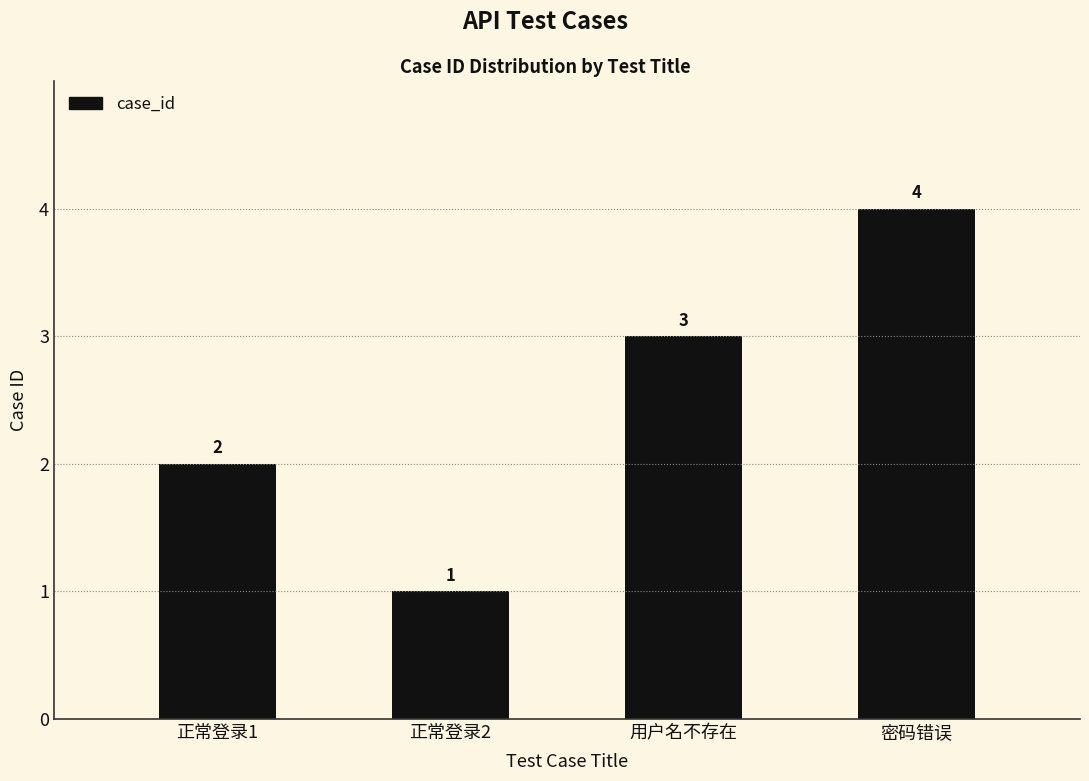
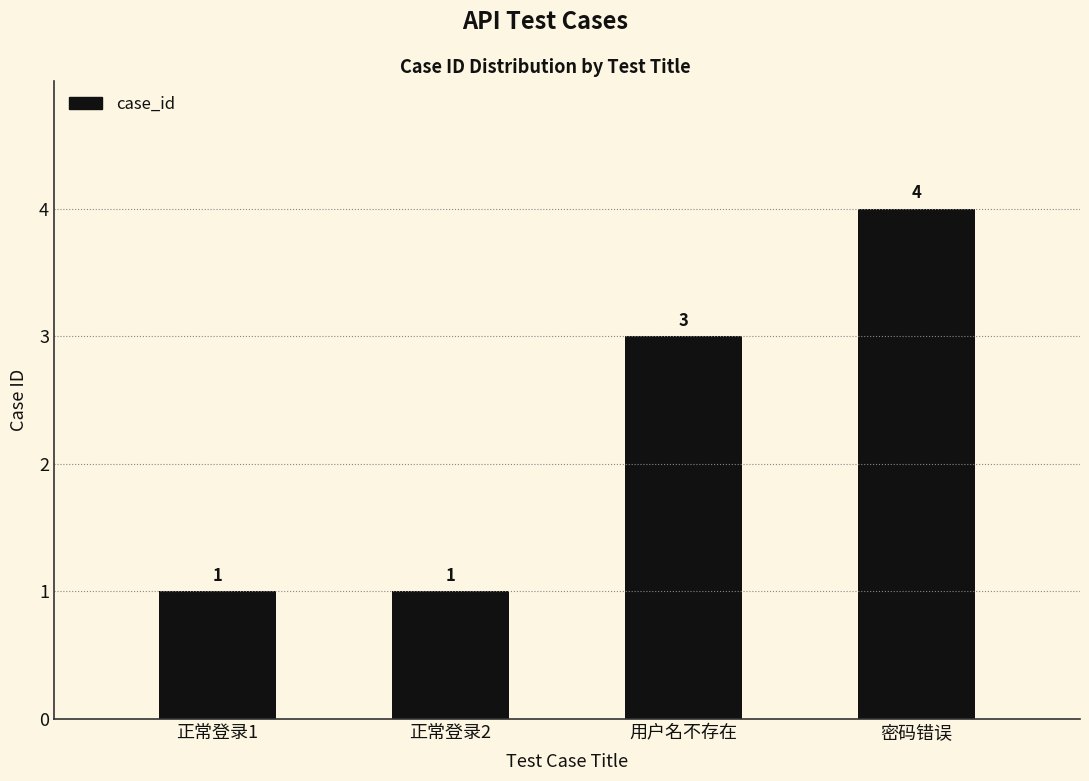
正常登录1: 2 -> 1
